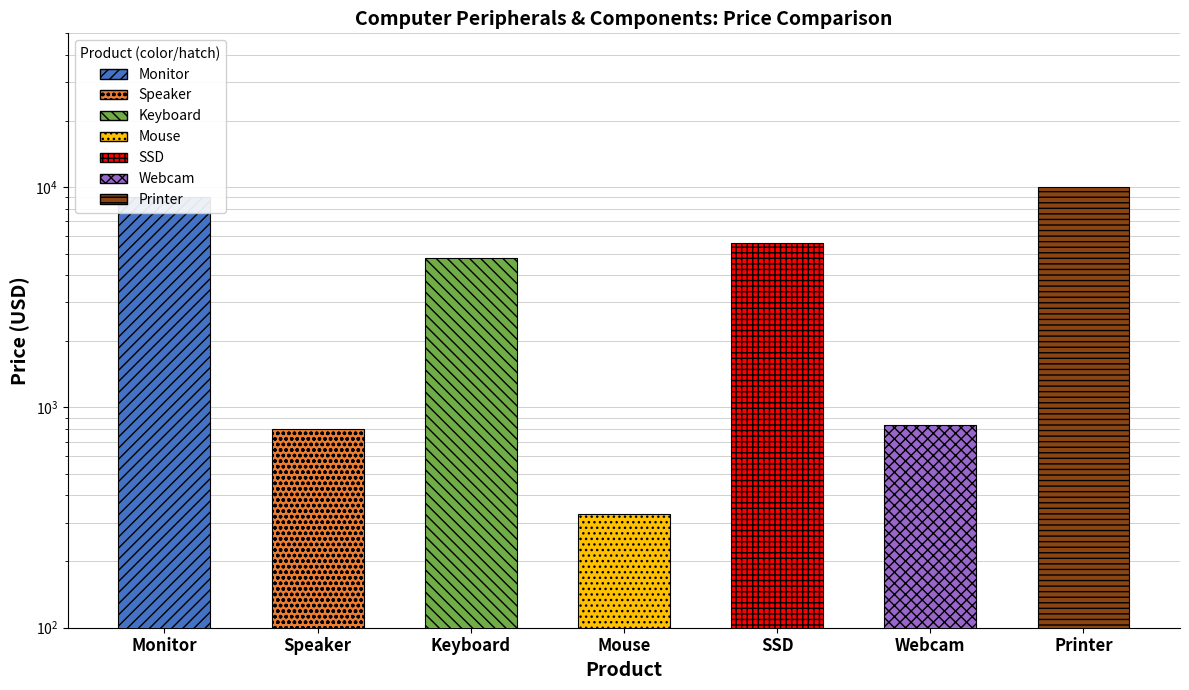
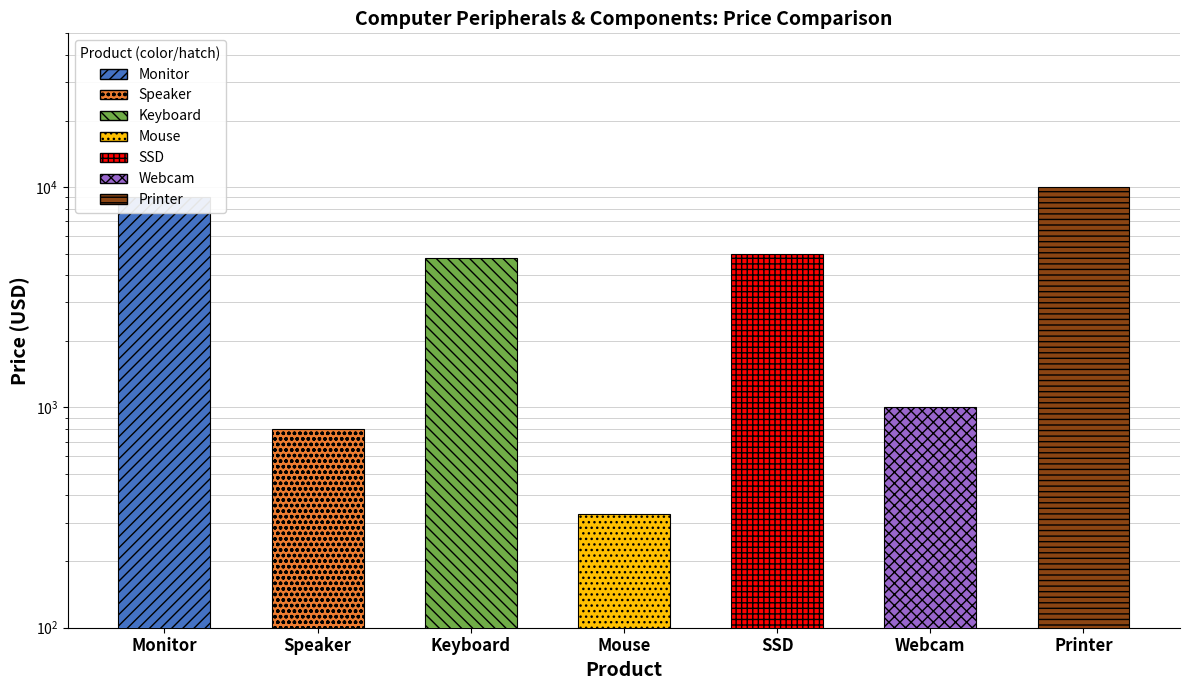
SSD: 5600 -> 5000
Webcam: 830 -> 1000
